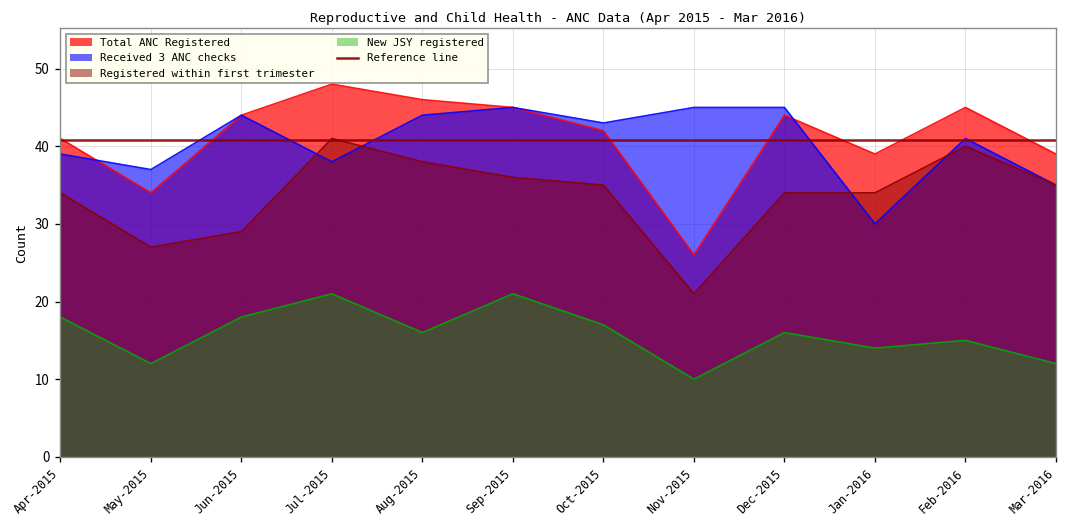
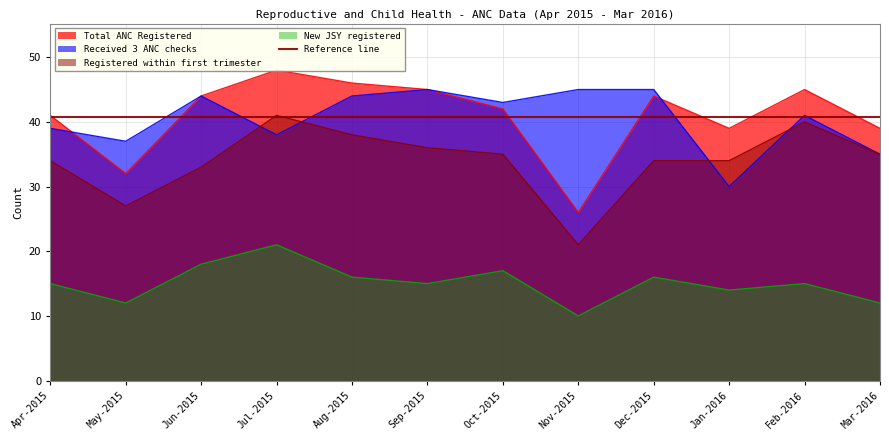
New JSY registered, Apr-2015: 18 -> 15
Total ANC Registered, May-2015: 34 -> 32
Registered within first trimester, Jun-2015: 29 -> 33
New JSY registered, Sep-2015: 21 -> 15
